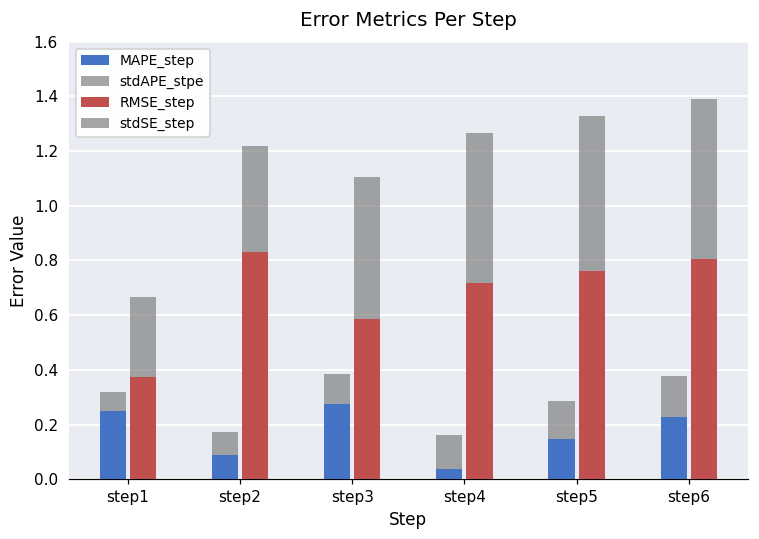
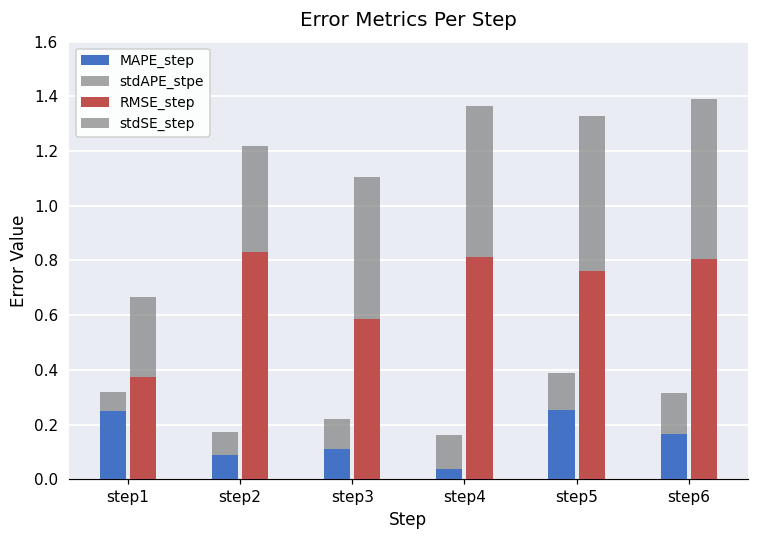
MAPE_step, step3: 0.28 -> 0.11
RMSE_step, step4: 0.72 -> 0.81
MAPE_step, step5: 0.15 -> 0.25
MAPE_step, step6: 0.23 -> 0.16
